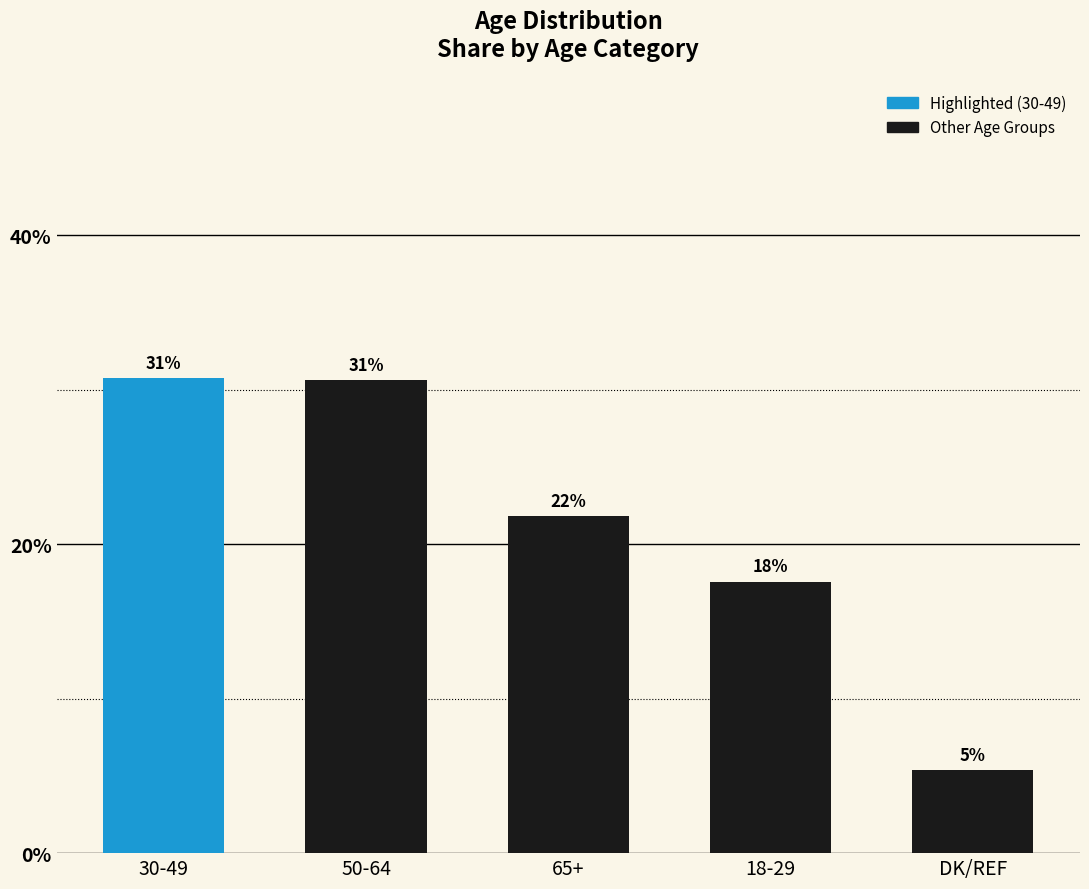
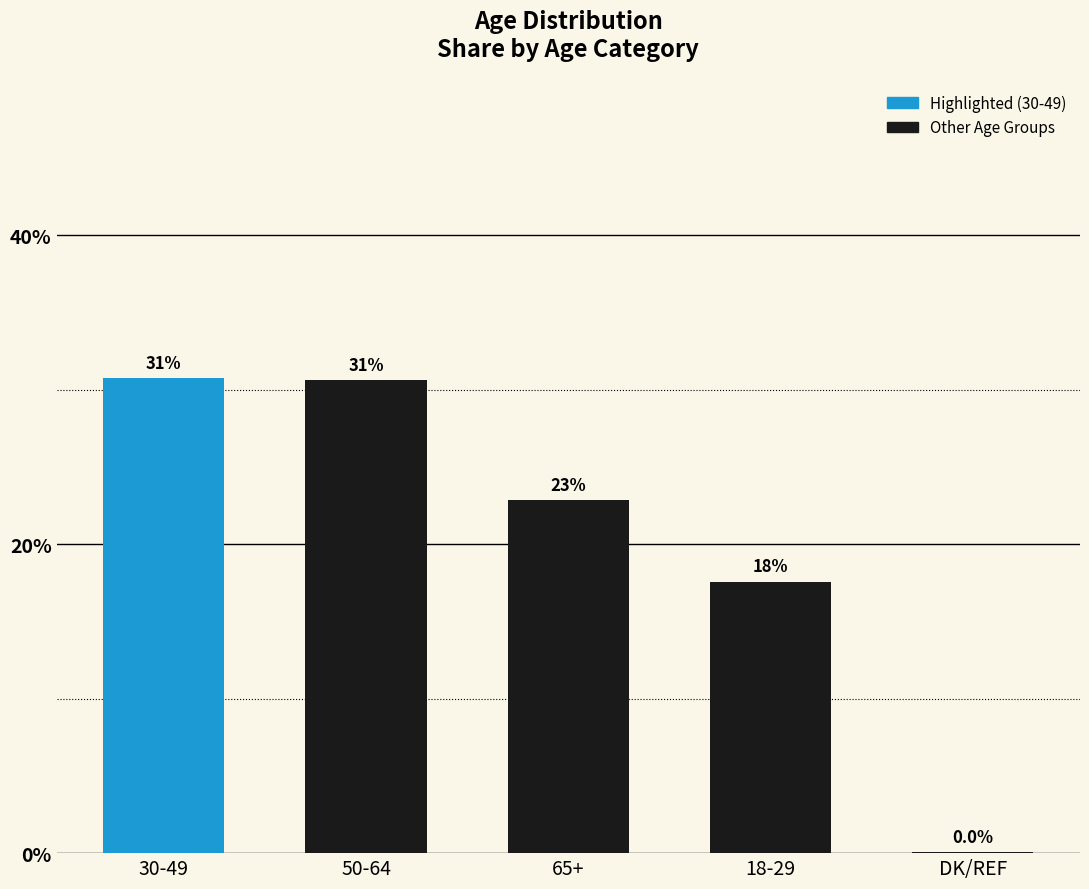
65+: 22% -> 23%
DK/REF: 5% -> 0.0%
